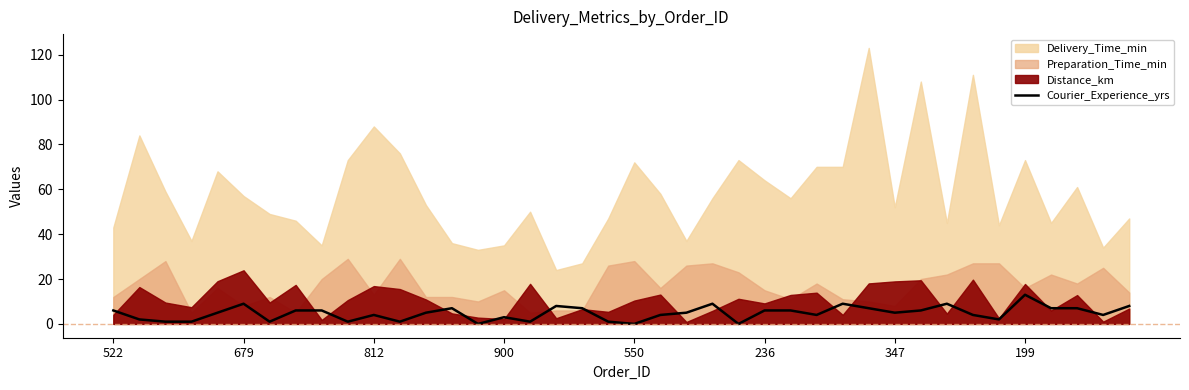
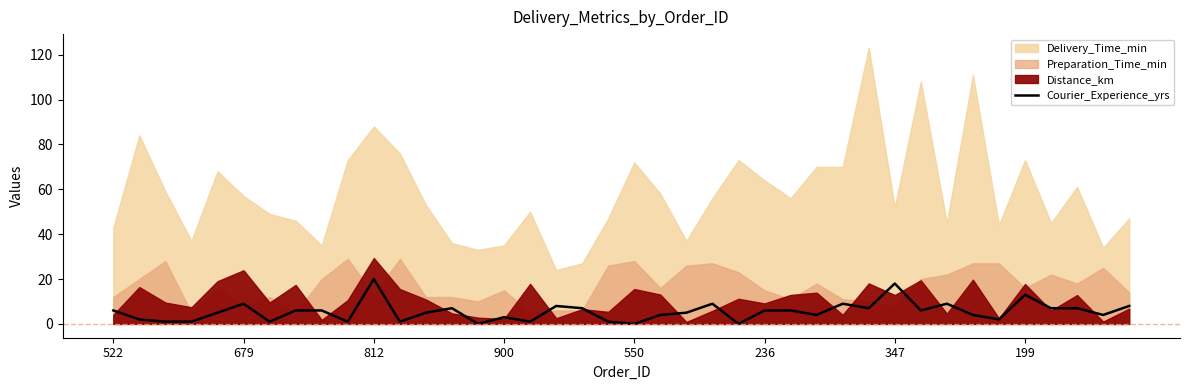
Courier_Experience_yrs, 812: 4 -> 20
Distance_km, 812: 17 -> 29
Distance_km, 550: 10 -> 16
Courier_Experience_yrs, 347: 5 -> 18
Distance_km, 347: 19 -> 13
